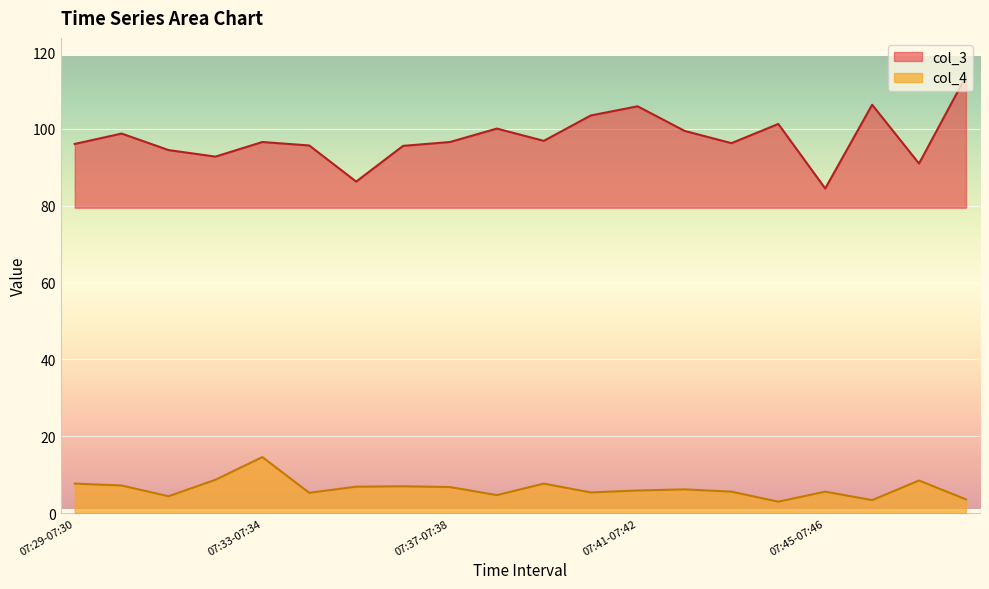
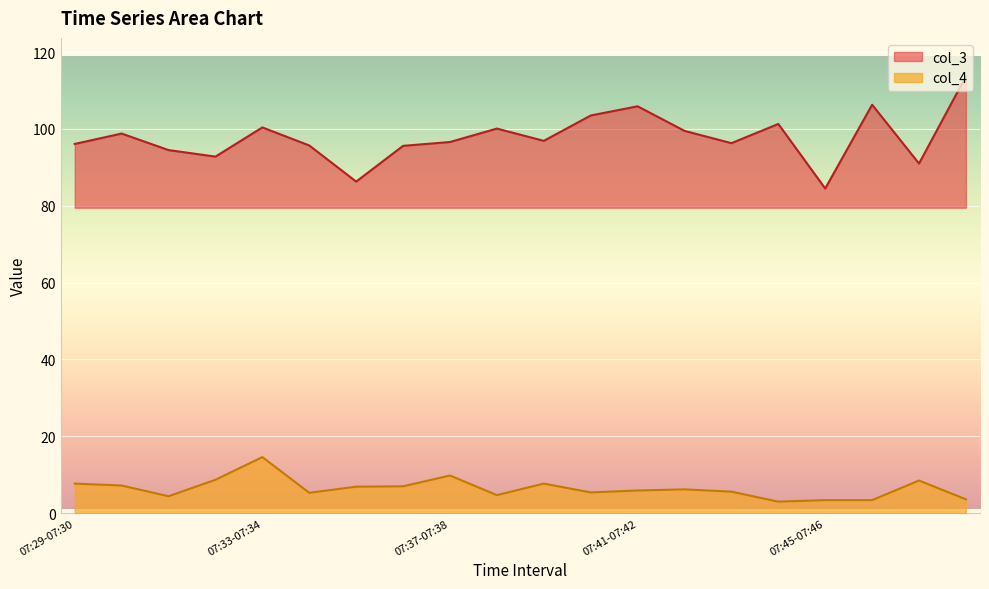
col_3, 07:33-07:34: 97 -> 100
col_4, 07:37-07:38: 7 -> 10
col_4, 07:45-07:46: 6 -> 3
